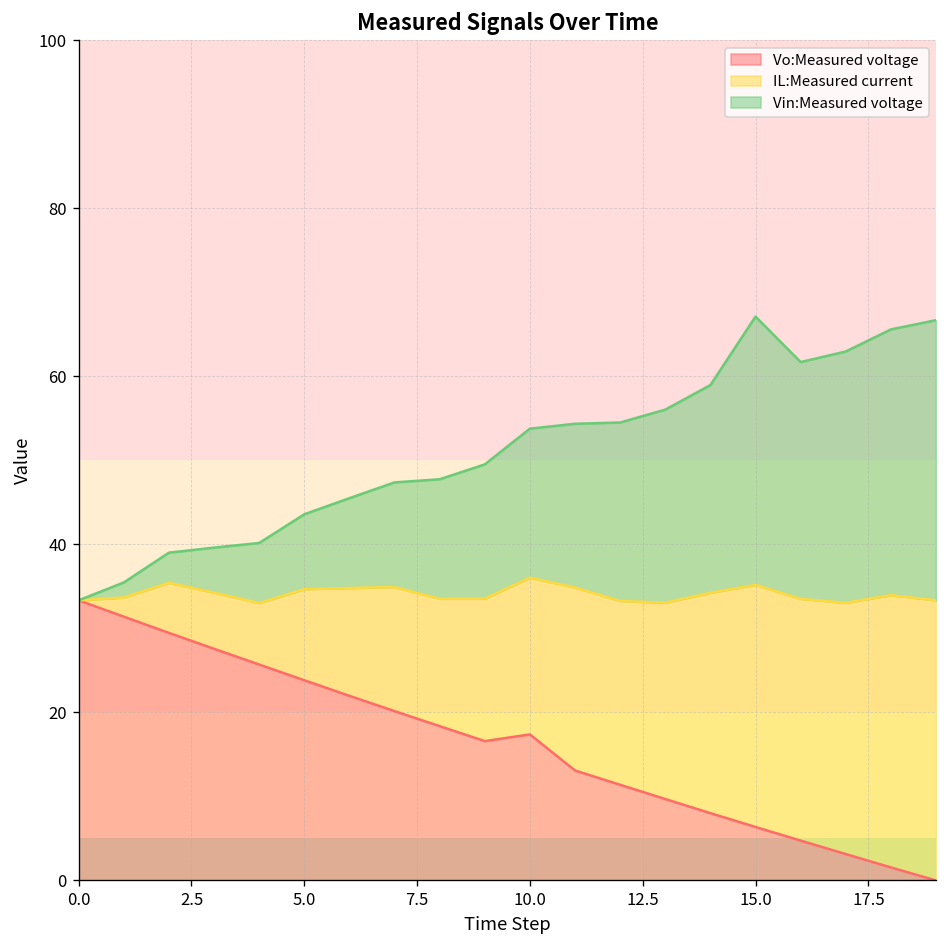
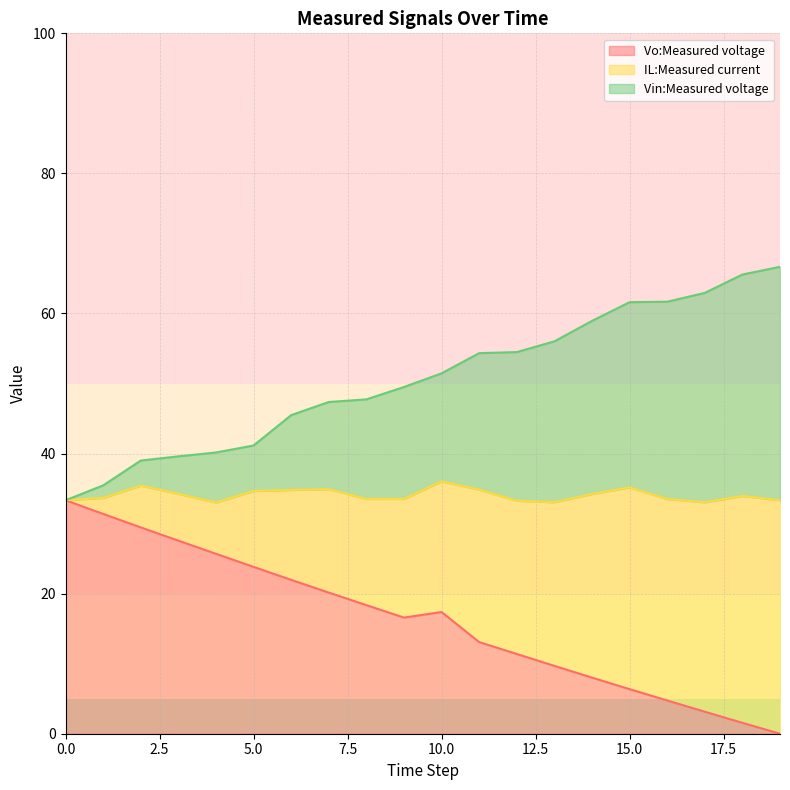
Vin:Measured voltage, 5.0: 9 -> 6
Vin:Measured voltage, 10.0: 18 -> 15
Vin:Measured voltage, 15.0: 32 -> 26
